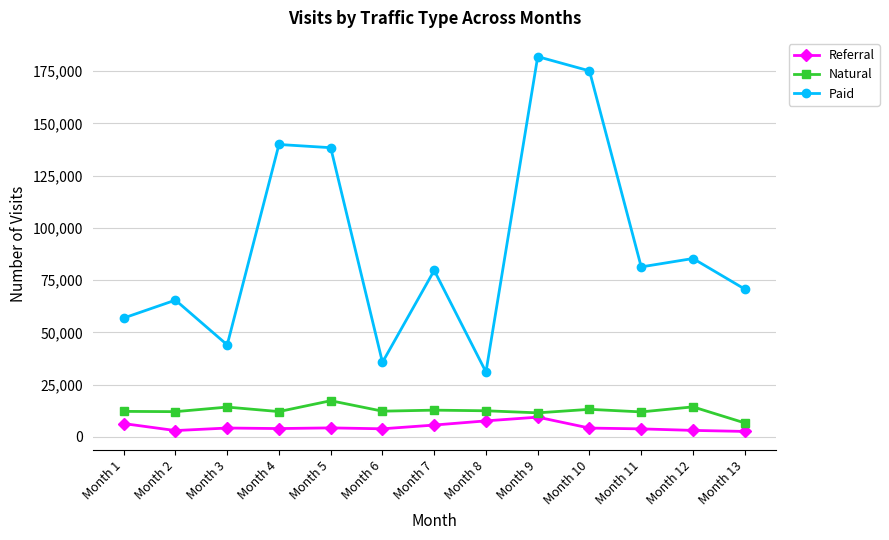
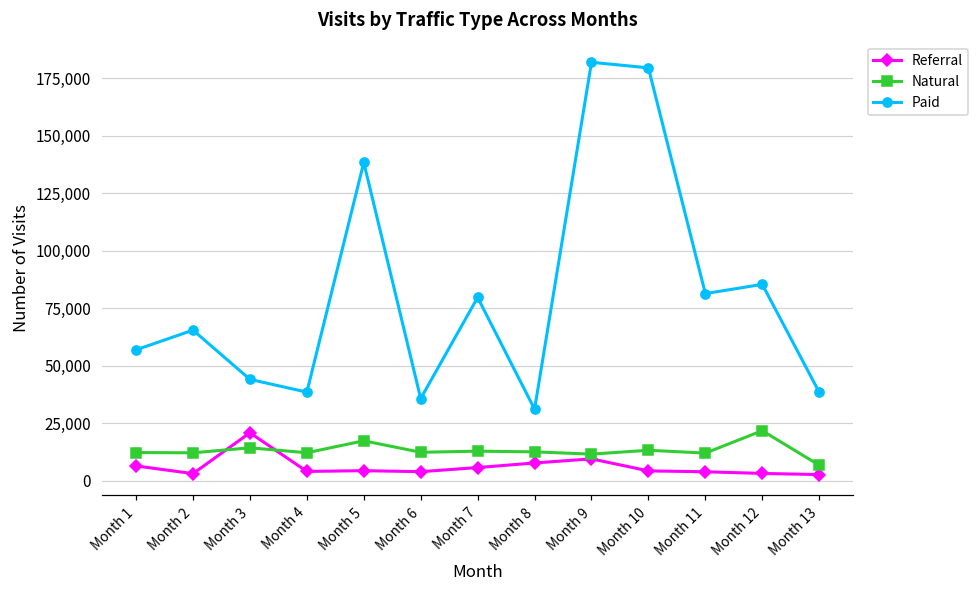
Referral, Month 3: 4,000 -> 21,000
Paid, Month 4: 140,000 -> 39,000
Paid, Month 10: 175,000 -> 180,000
Natural, Month 12: 14,000 -> 22,000
Paid, Month 13: 71,000 -> 38,000
